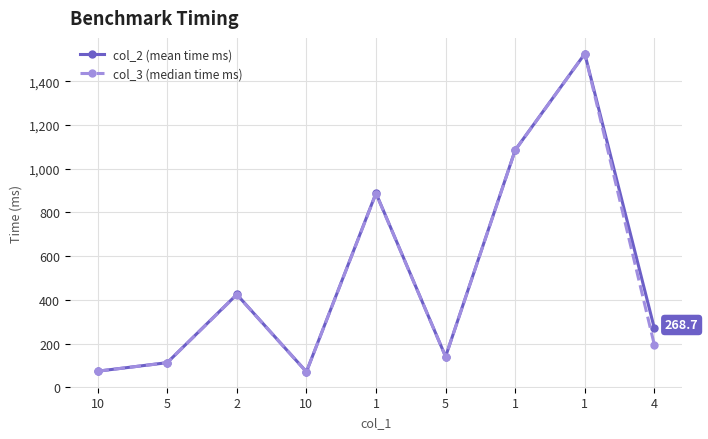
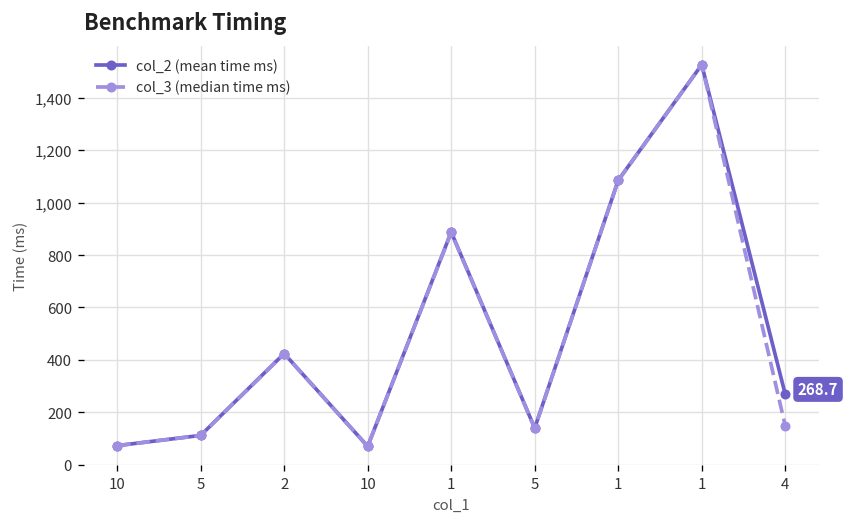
col_3 (median time ms), 4: 190 -> 150
